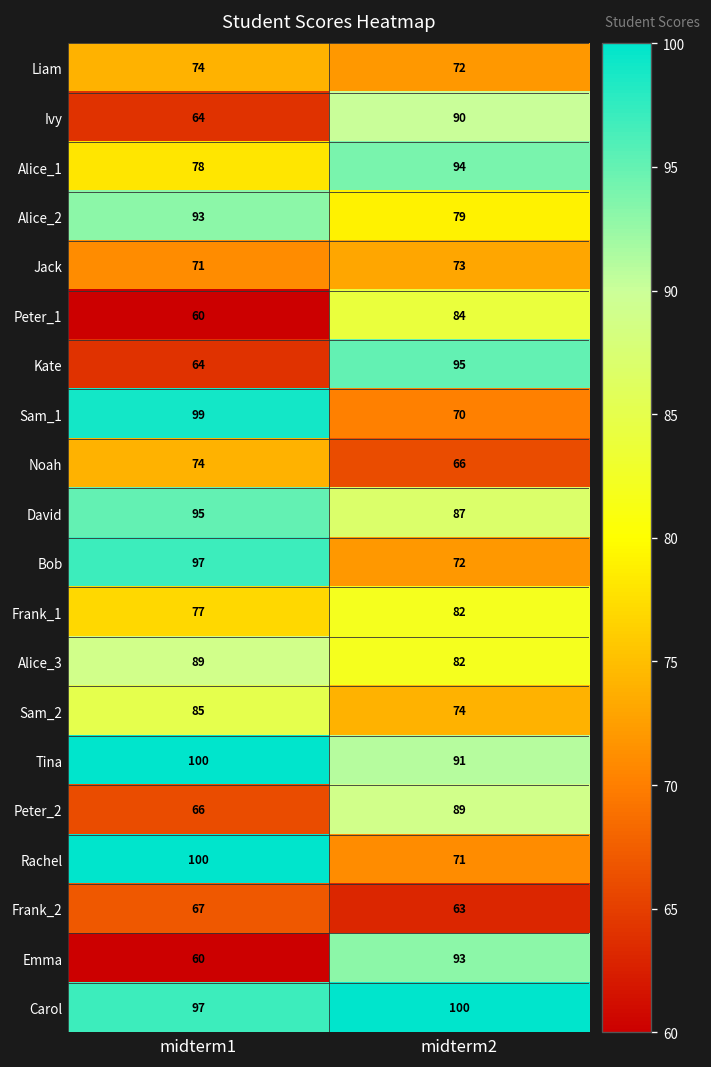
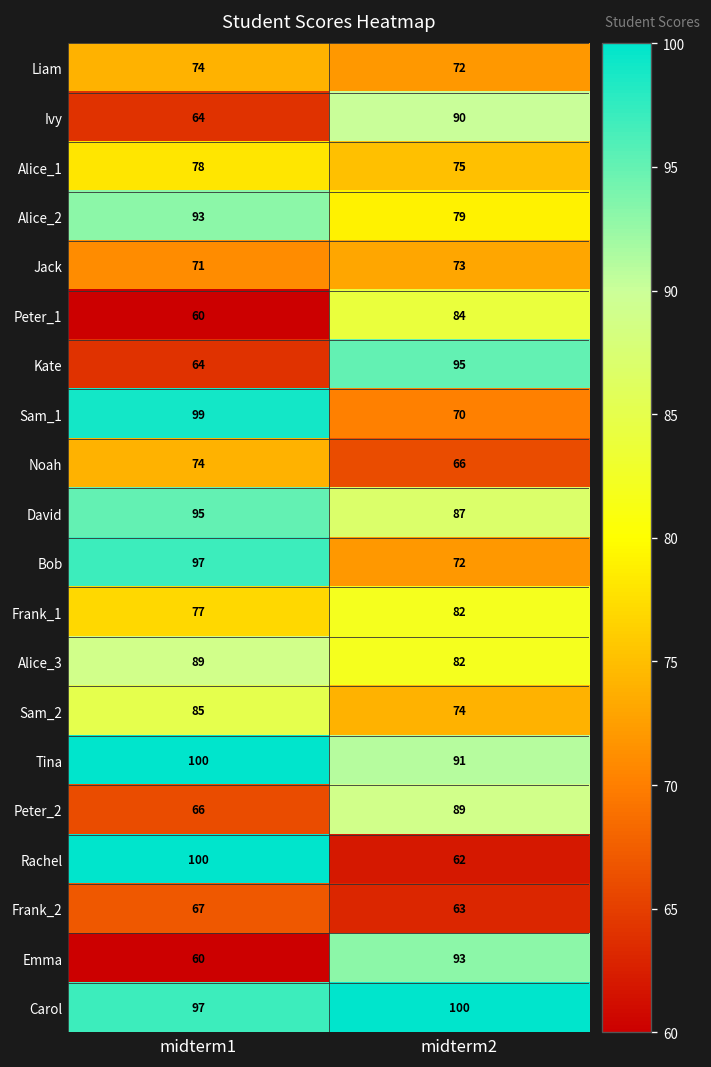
Alice_1, midterm2: 94 -> 75
Rachel, midterm2: 71 -> 62
